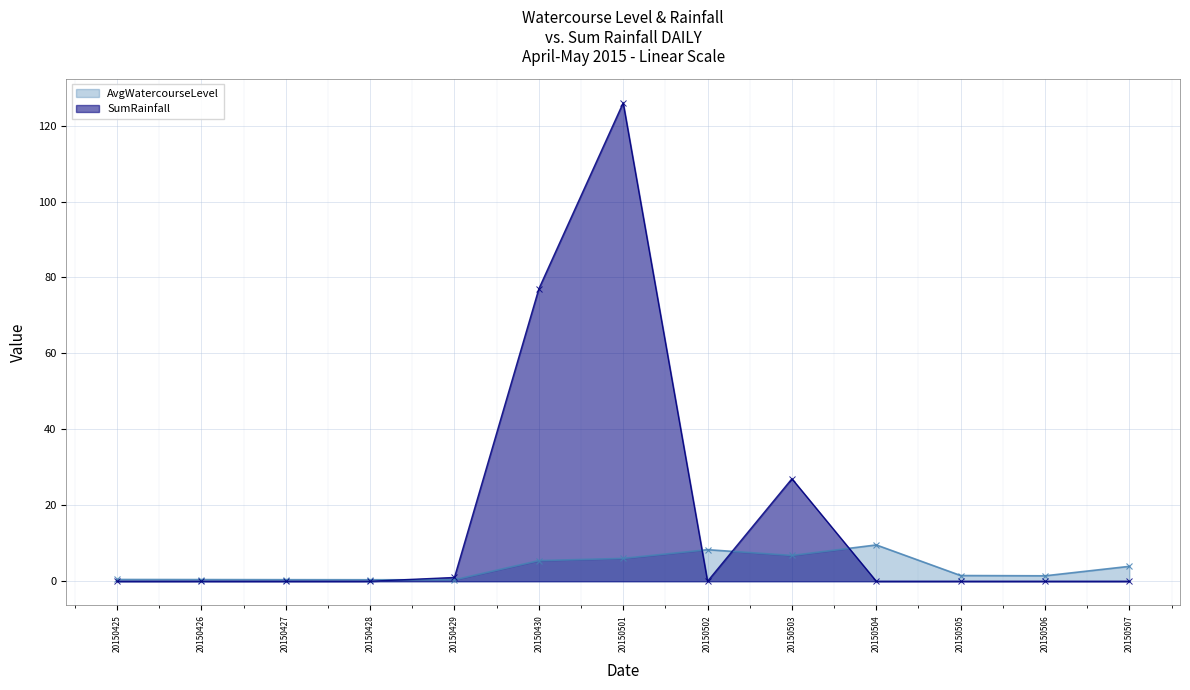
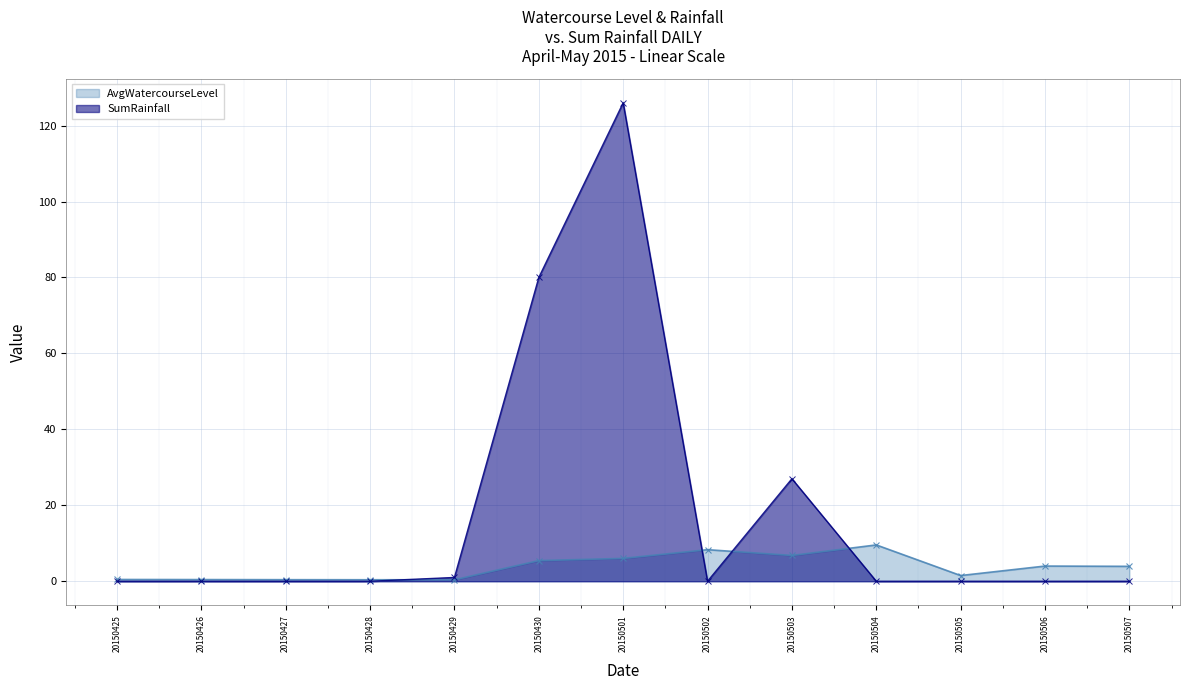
SumRainfall, 20150430: 77 -> 80
AvgWatercourseLevel, 20150506: 1 -> 4
